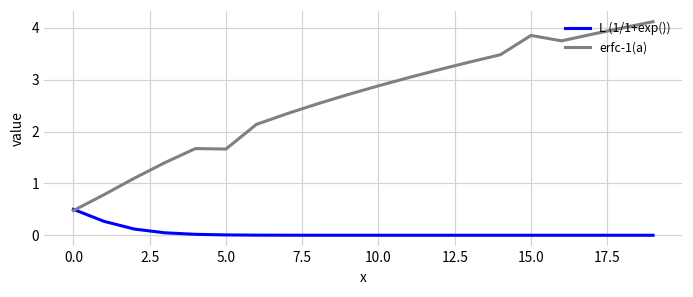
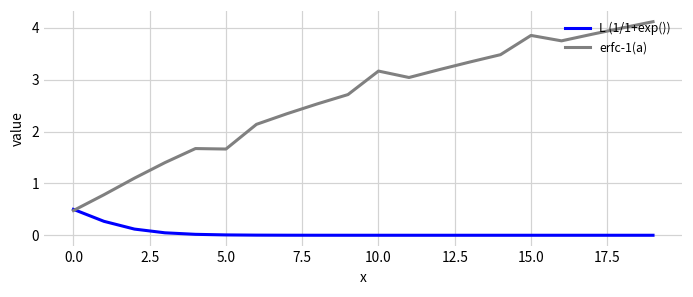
erfc-1(a), 10.0: 2.9 -> 3.2
